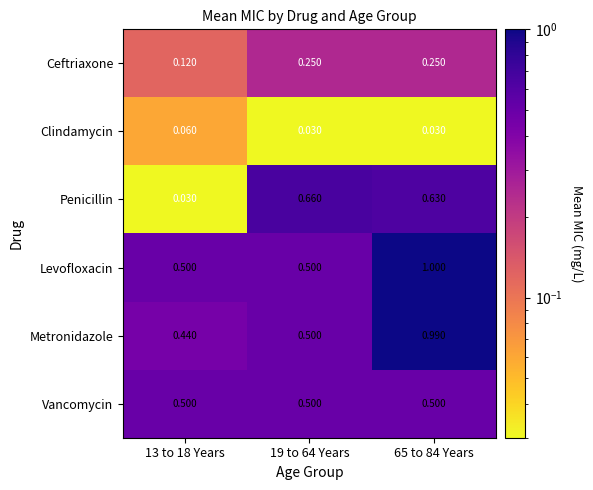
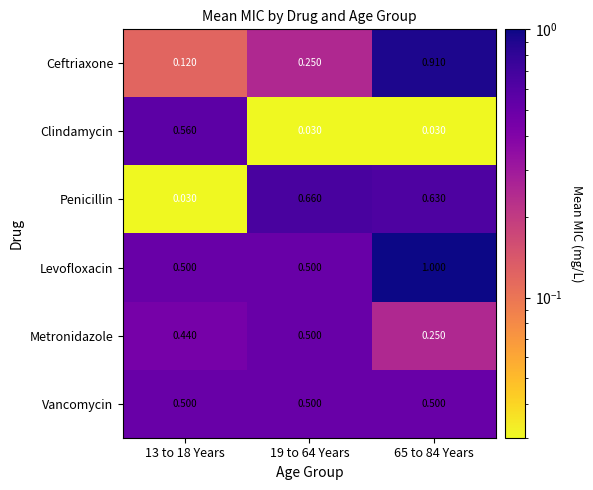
Ceftriaxone, 65 to 84 Years: 0.250 -> 0.910
Clindamycin, 13 to 18 Years: 0.060 -> 0.560
Metronidazole, 65 to 84 Years: 0.990 -> 0.250
